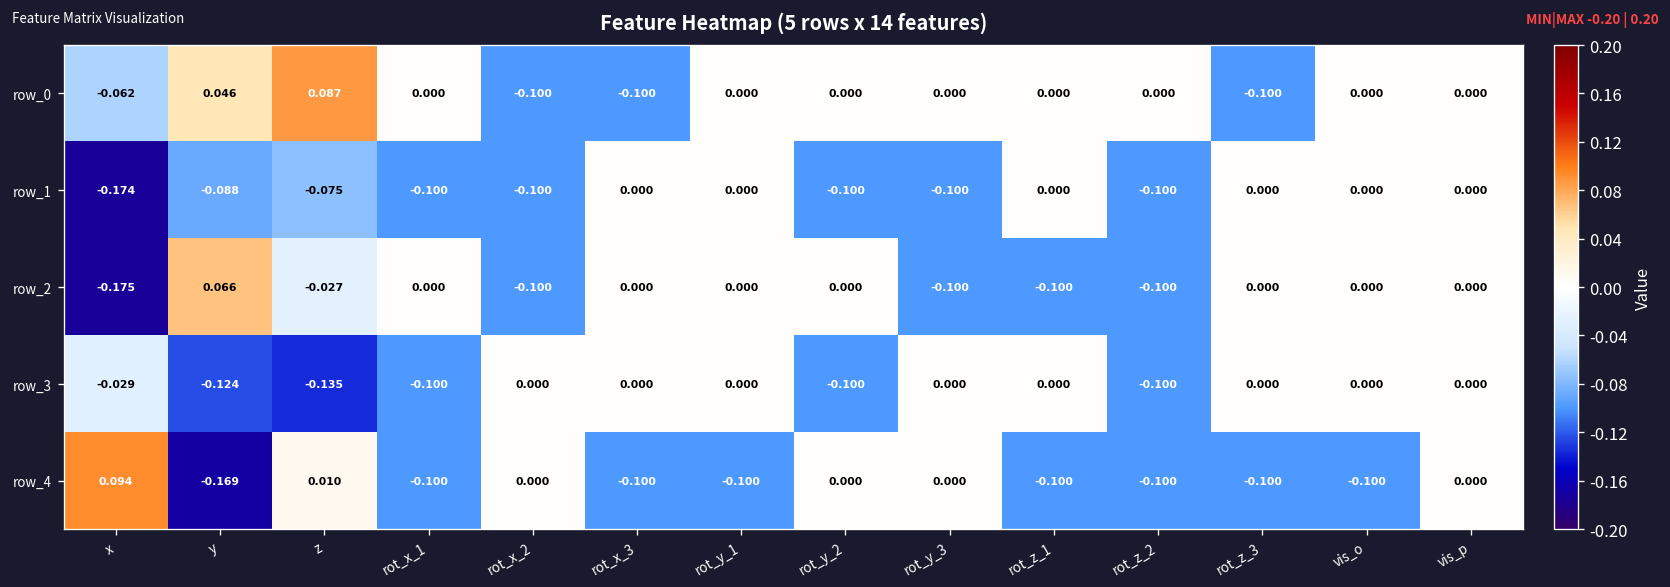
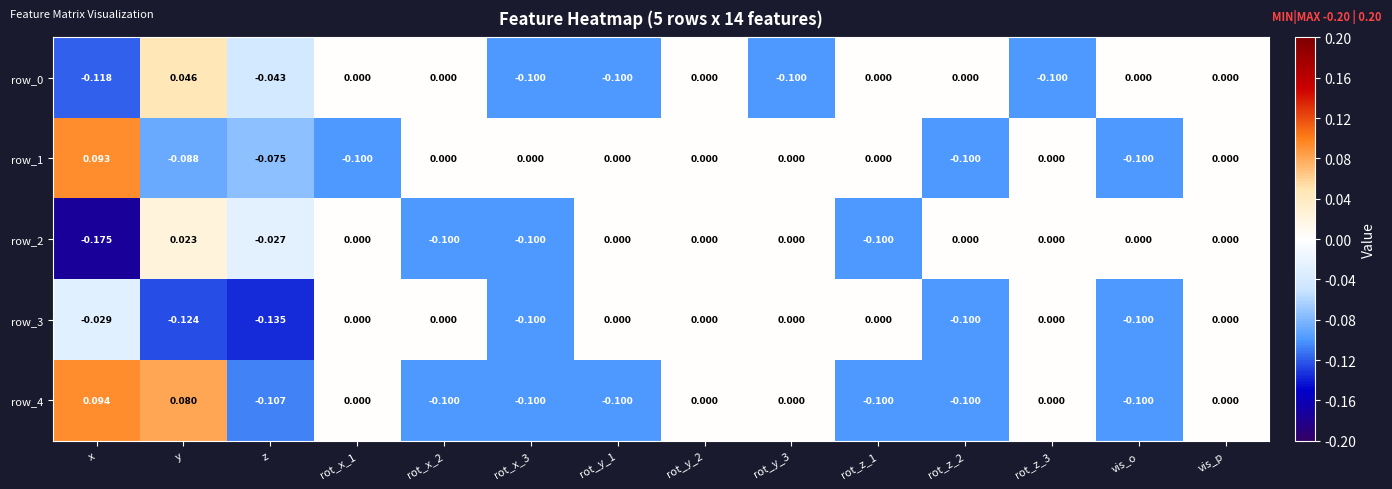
row_0, x: -0.062 -> -0.118
row_0, z: 0.087 -> -0.043
row_0, rot_x_2: -0.100 -> 0.000
row_0, rot_y_1: 0.000 -> -0.100
row_0, rot_y_3: 0.000 -> -0.100
row_1, x: -0.174 -> 0.093
row_1, rot_x_2: -0.100 -> 0.000
row_1, rot_y_2: -0.100 -> 0.000
row_1, rot_y_3: -0.100 -> 0.000
row_1, vis_o: 0.000 -> -0.100
row_2, y: 0.066 -> 0.023
row_2, rot_x_3: 0.000 -> -0.100
row_2, rot_y_3: -0.100 -> 0.000
row_2, rot_z_2: -0.100 -> 0.000
row_3, rot_x_1: -0.100 -> 0.000
row_3, rot_x_3: 0.000 -> -0.100
row_3, rot_y_2: -0.100 -> 0.000
row_3, vis_o: 0.000 -> -0.100
row_4, y: -0.169 -> 0.080
row_4, z: 0.010 -> -0.107
row_4, rot_x_1: -0.100 -> 0.000
row_4, rot_x_2: 0.000 -> -0.100
row_4, rot_z_3: -0.100 -> 0.000
